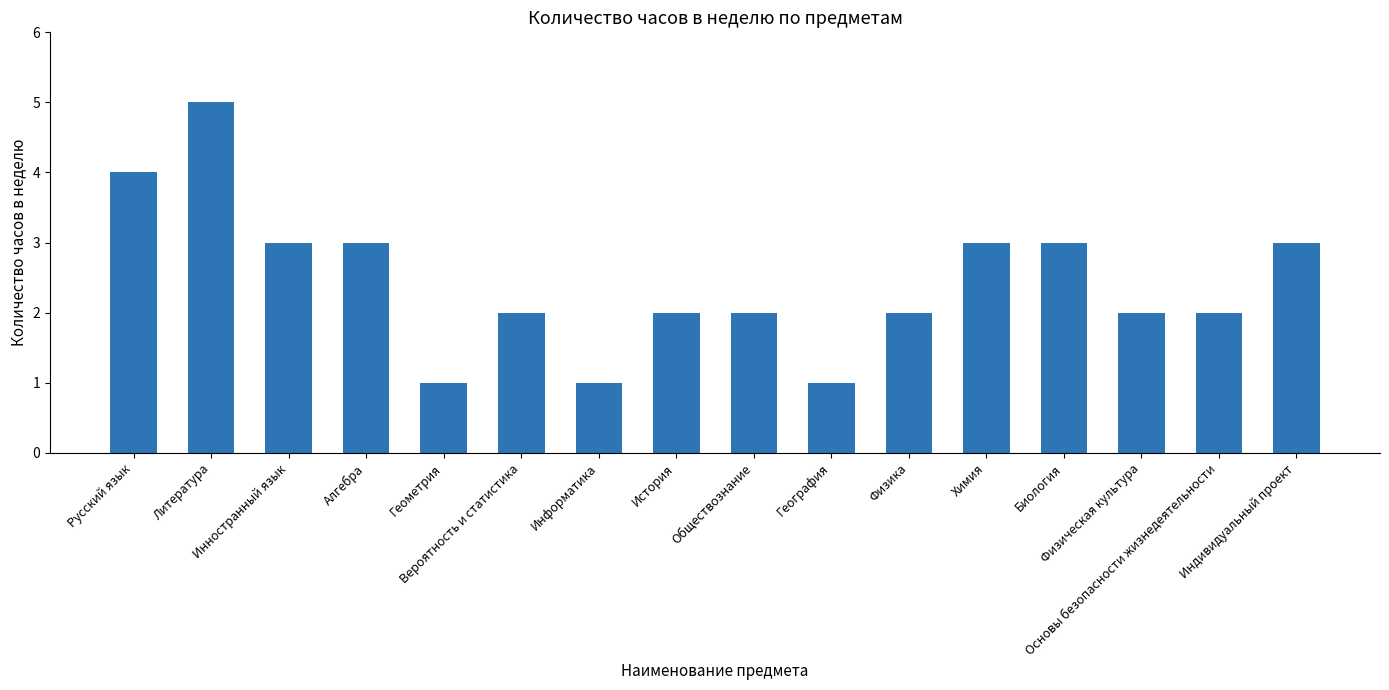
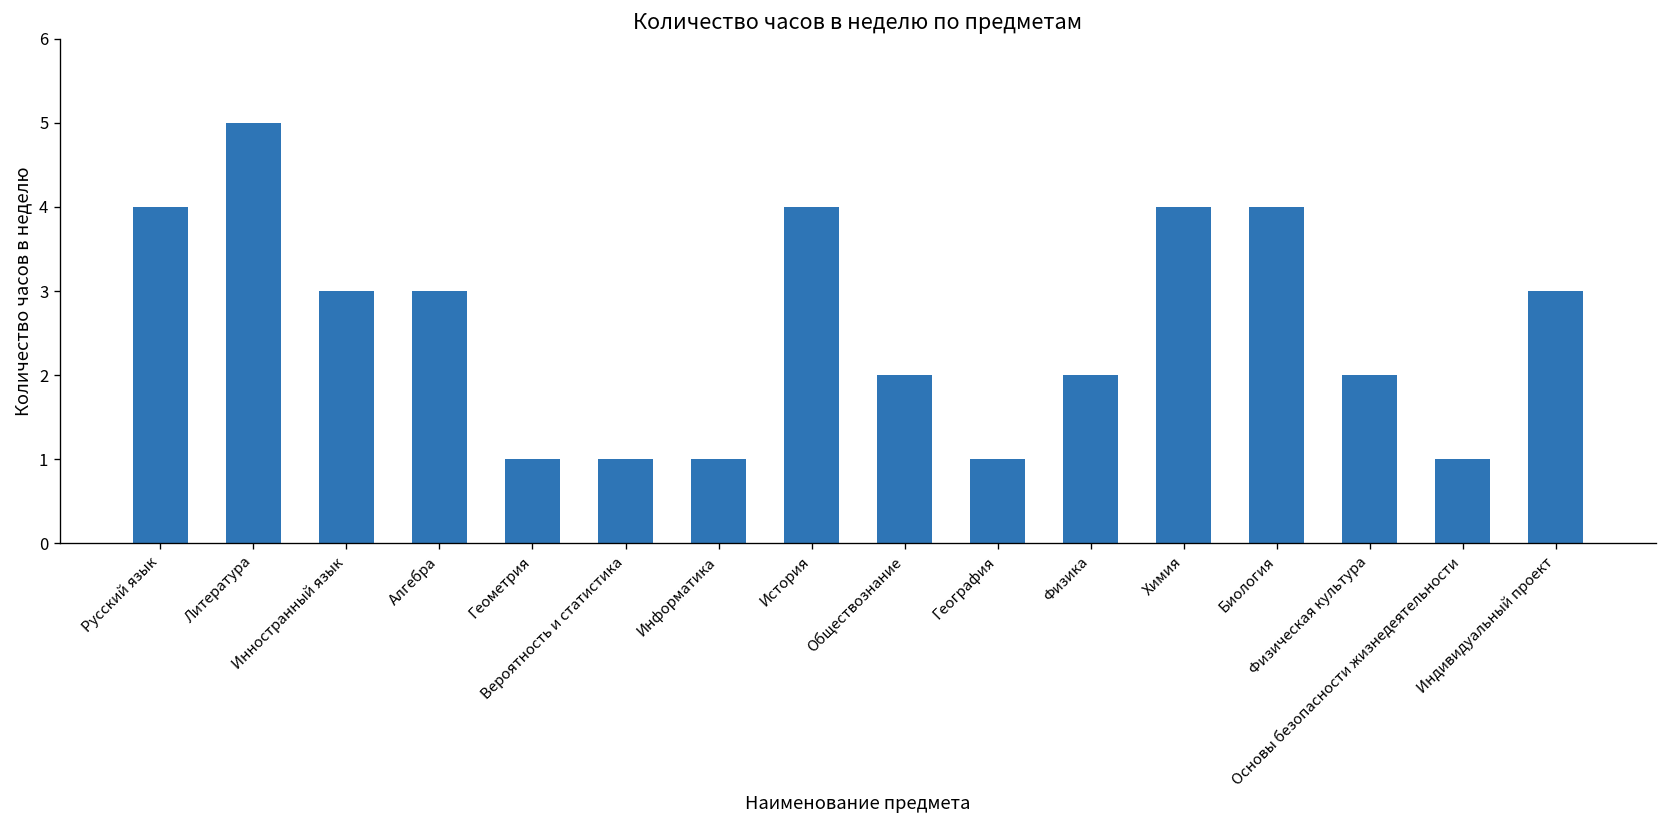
Вероятность и статистика: 2 -> 1
История: 2 -> 4
Химия: 3 -> 4
Биология: 3 -> 4
Основы безопасности жизнедеятельности: 2 -> 1
